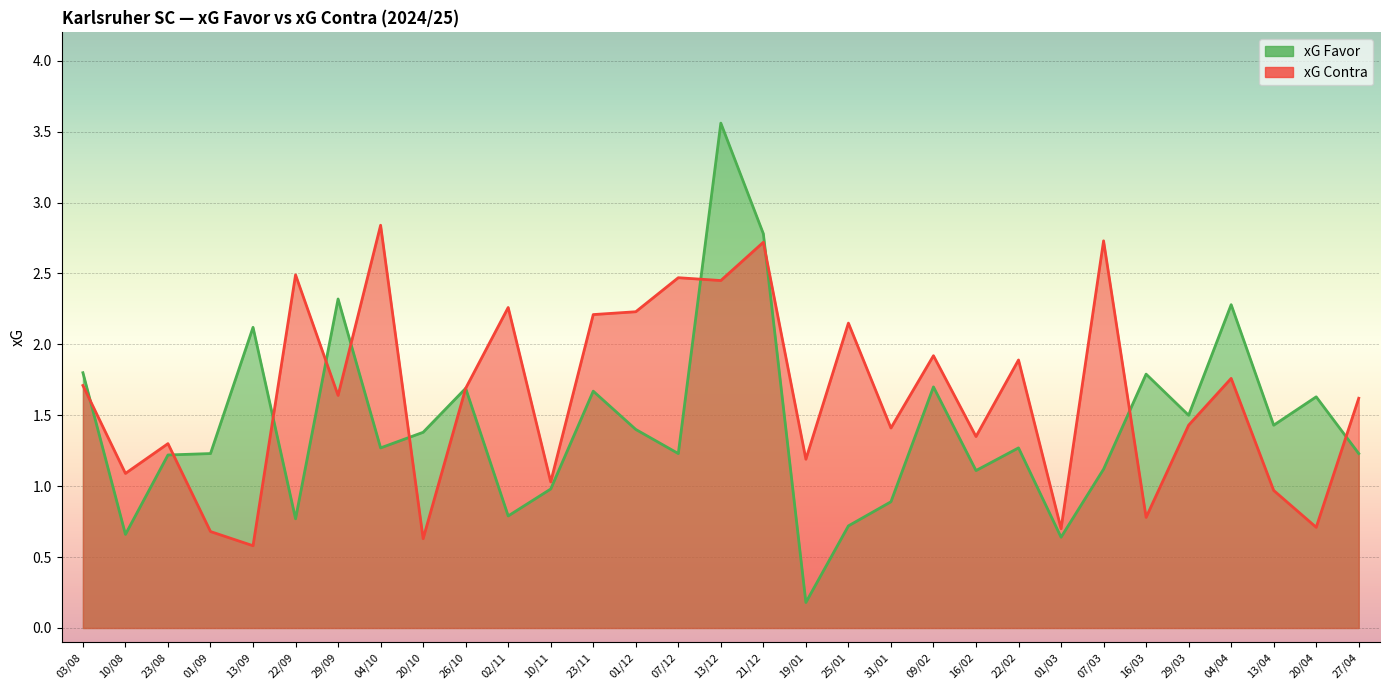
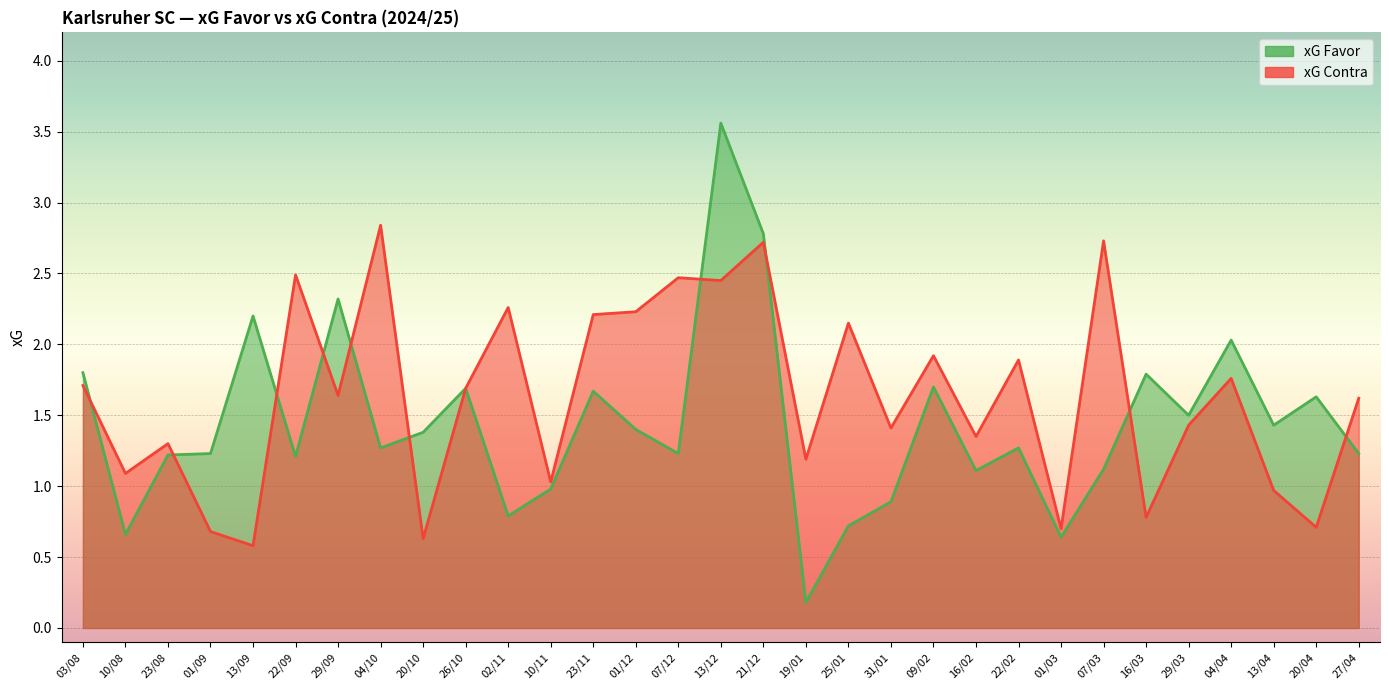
xG Favor, 13/09: 2.12 -> 2.20
xG Favor, 22/09: 0.77 -> 1.21
xG Favor, 04/04: 2.28 -> 2.03
